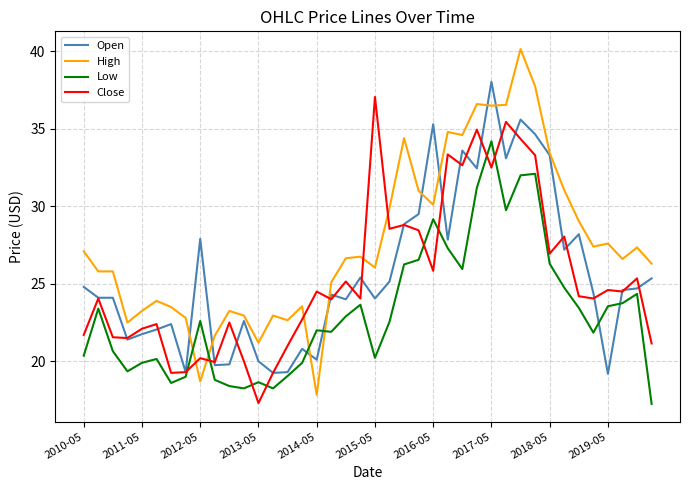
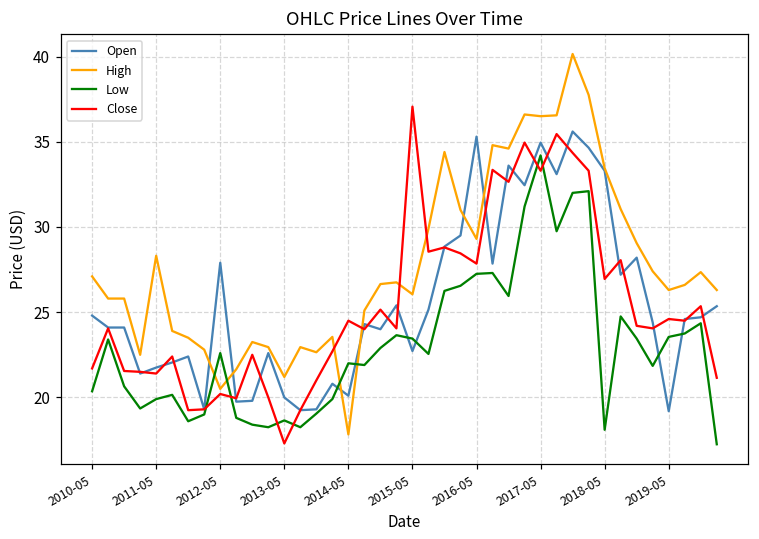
High, 2011-05: 23.3 -> 28.3
Close, 2011-05: 22.1 -> 21.4
High, 2012-05: 18.7 -> 20.5
Open, 2015-05: 24.1 -> 22.7
Low, 2015-05: 20.2 -> 23.5
High, 2016-05: 30.1 -> 29.3
Low, 2016-05: 29.2 -> 27.3
Close, 2016-05: 25.8 -> 27.9
Open, 2017-05: 38.0 -> 35.0
Close, 2017-05: 32.5 -> 33.3
Low, 2018-05: 26.3 -> 18.1
High, 2019-05: 27.6 -> 26.3
